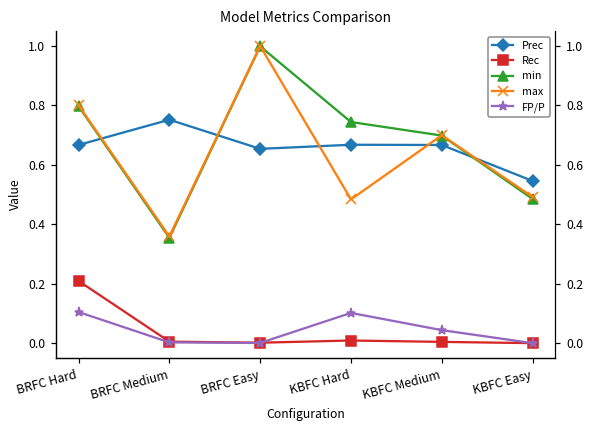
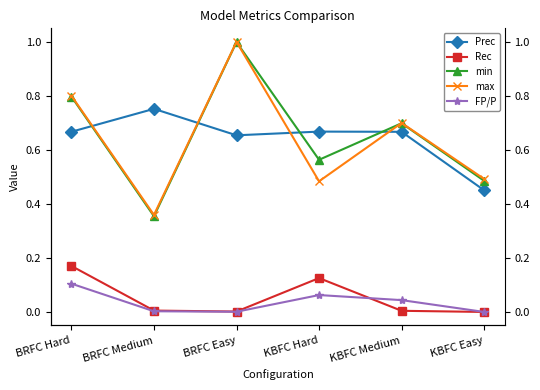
Rec, BRFC Hard: 0.21 -> 0.17
Rec, KBFC Hard: 0.01 -> 0.13
min, KBFC Hard: 0.74 -> 0.56
FP/P, KBFC Hard: 0.10 -> 0.06
Prec, KBFC Easy: 0.55 -> 0.45
